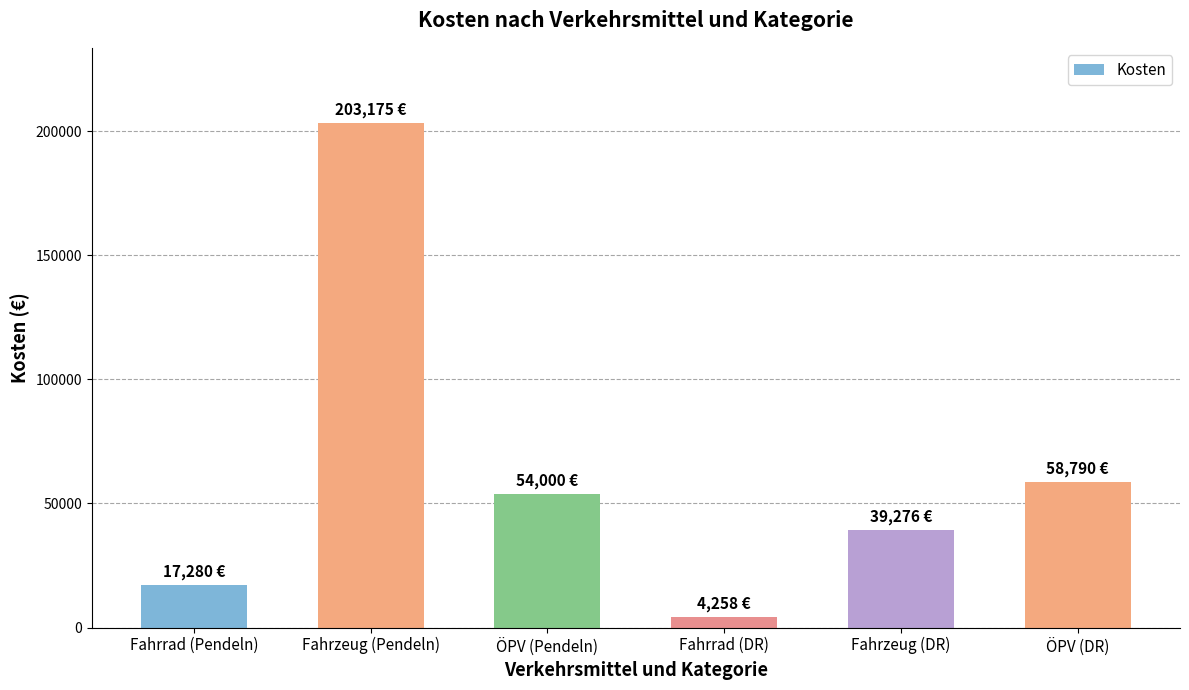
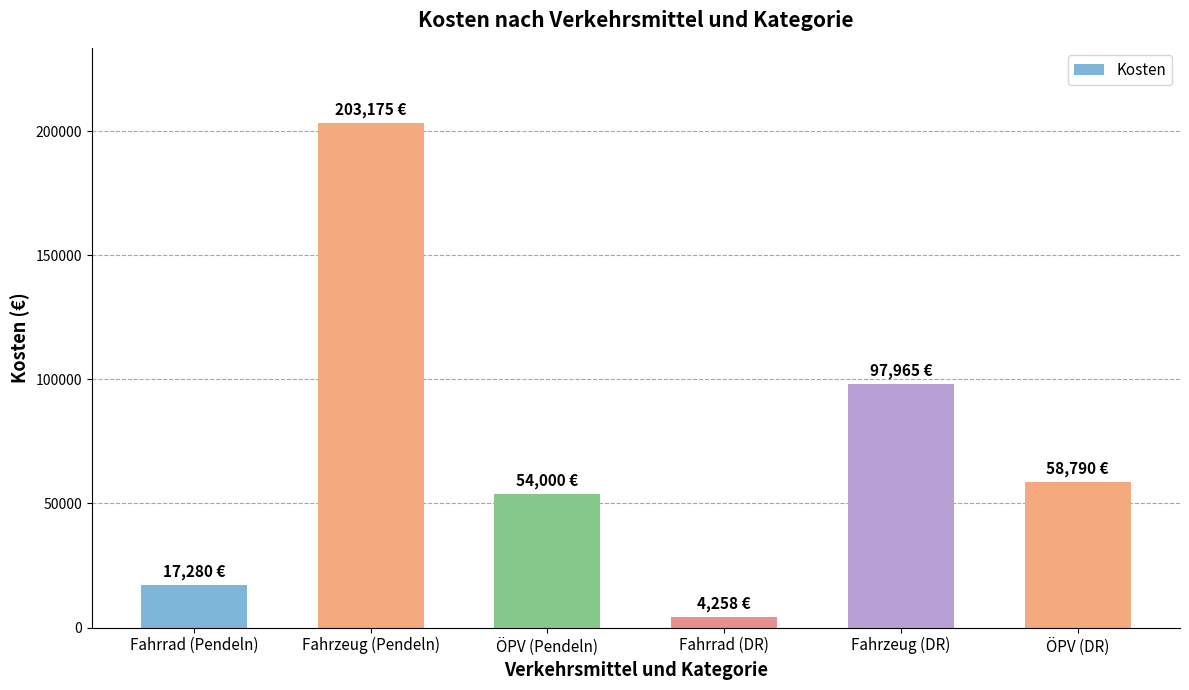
Fahrzeug (DR): 39,276 -> 97,965
